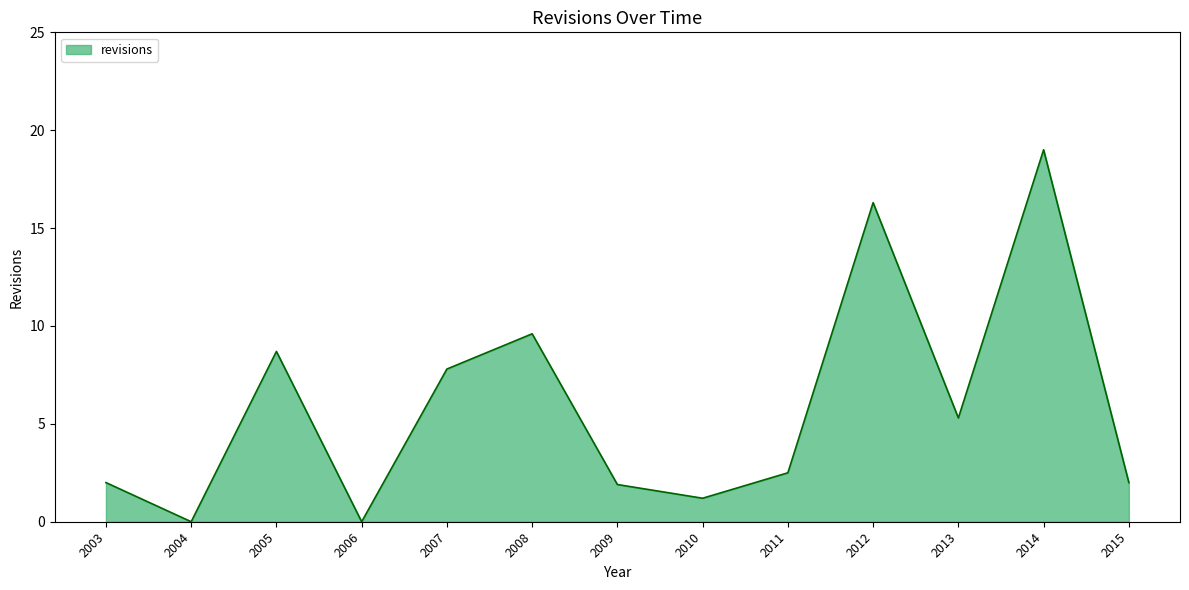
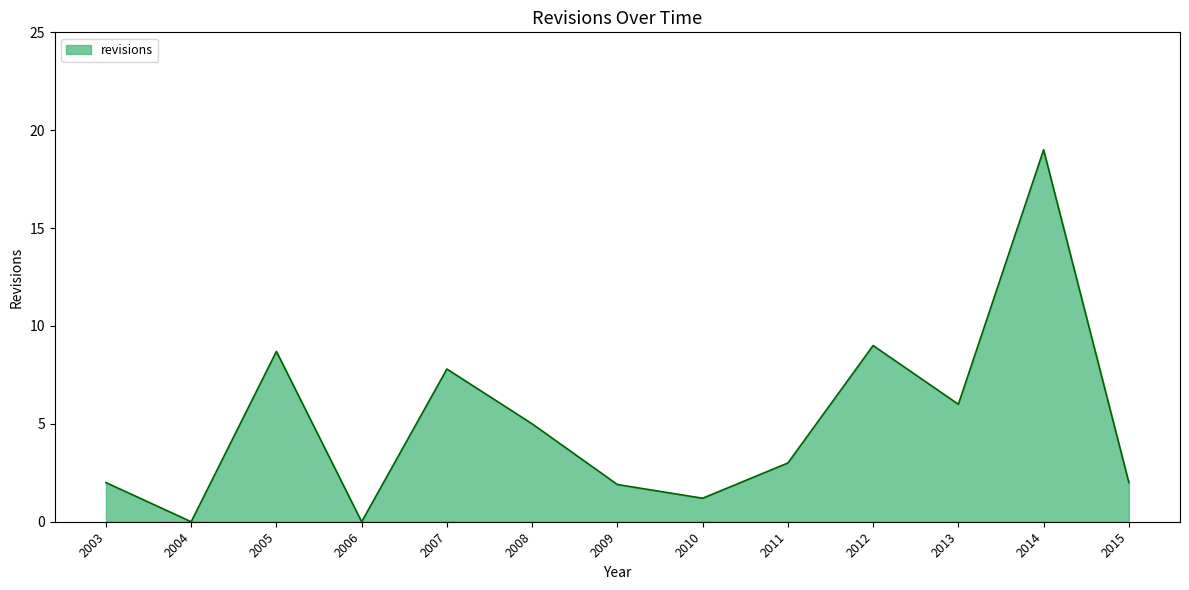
2008: 9.6 -> 5.0
2011: 2.5 -> 3.0
2012: 16.3 -> 9.0
2013: 5.3 -> 6.0
